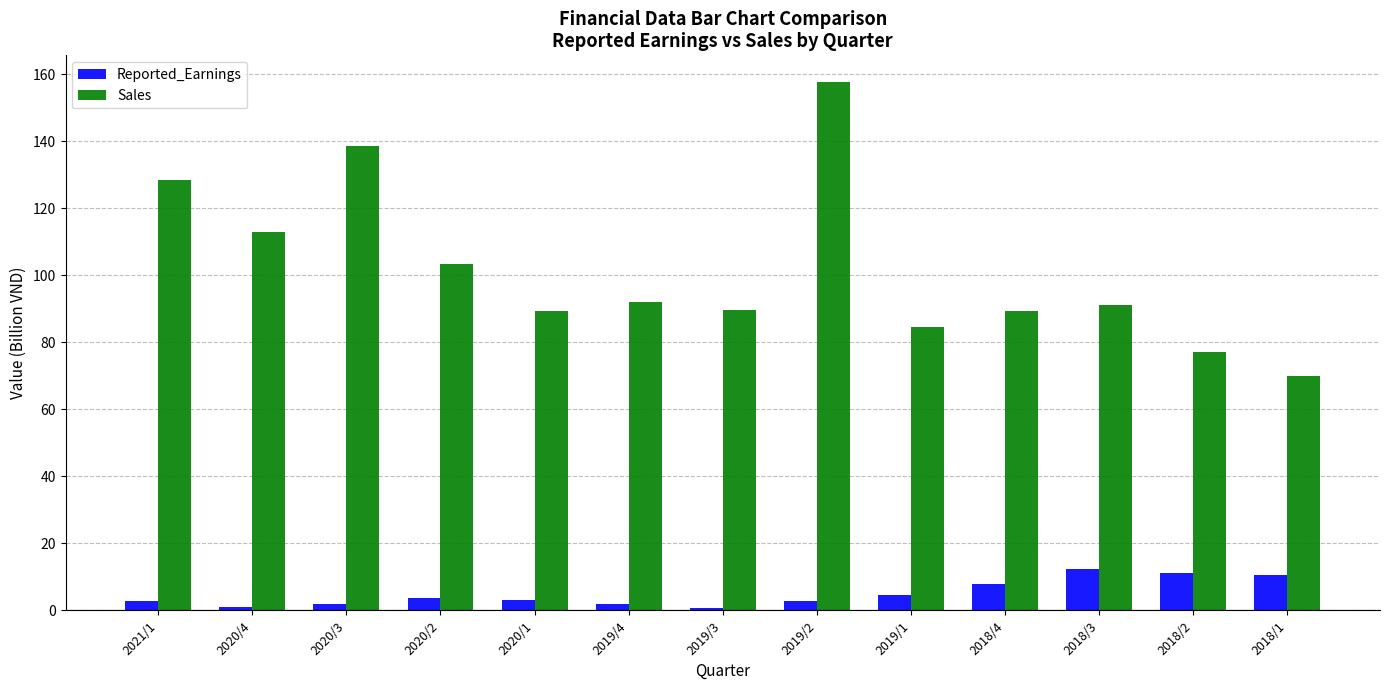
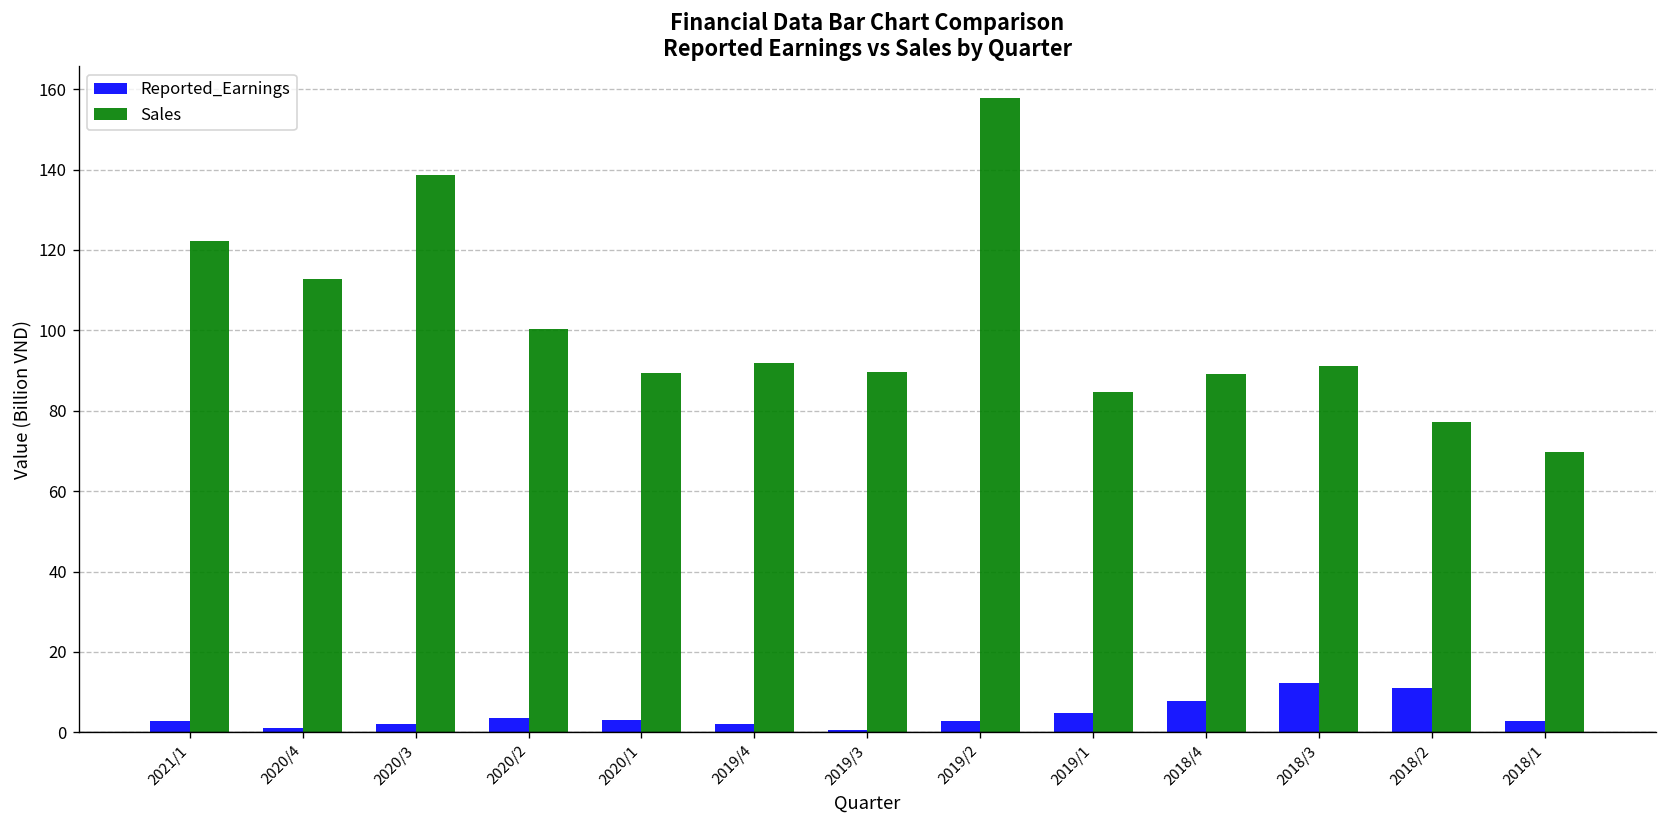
Sales, 2021/1: 128 -> 122
Sales, 2020/2: 103 -> 100
Reported_Earnings, 2018/1: 11 -> 3
